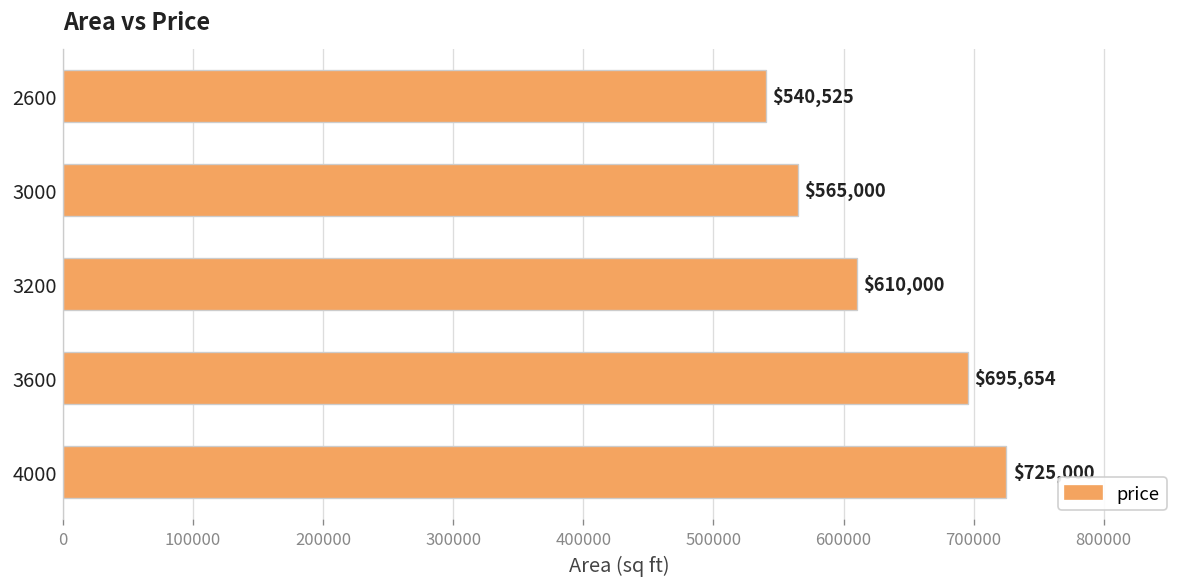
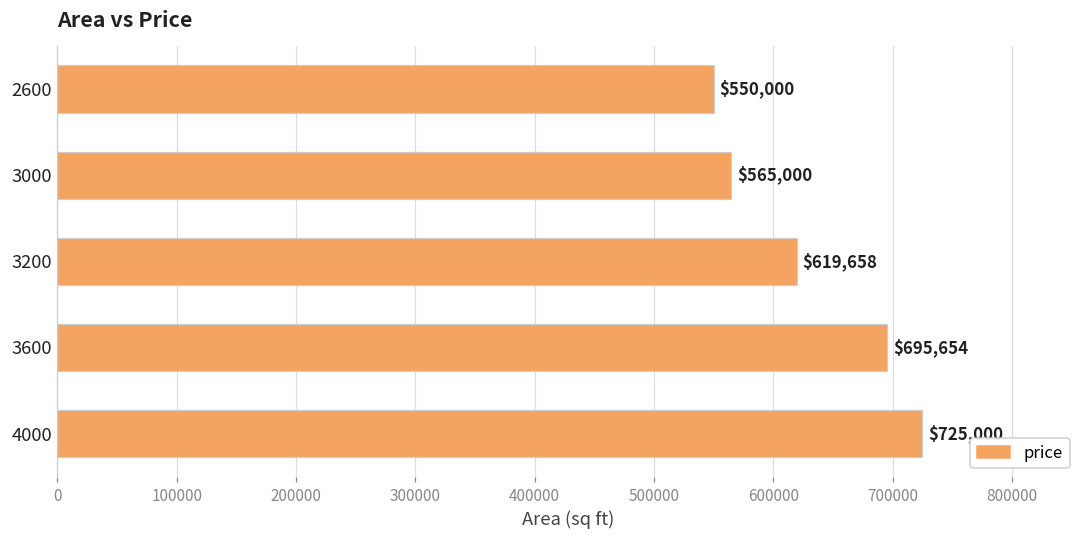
2600: $540,525 -> $550,000
3200: $610,000 -> $619,658
